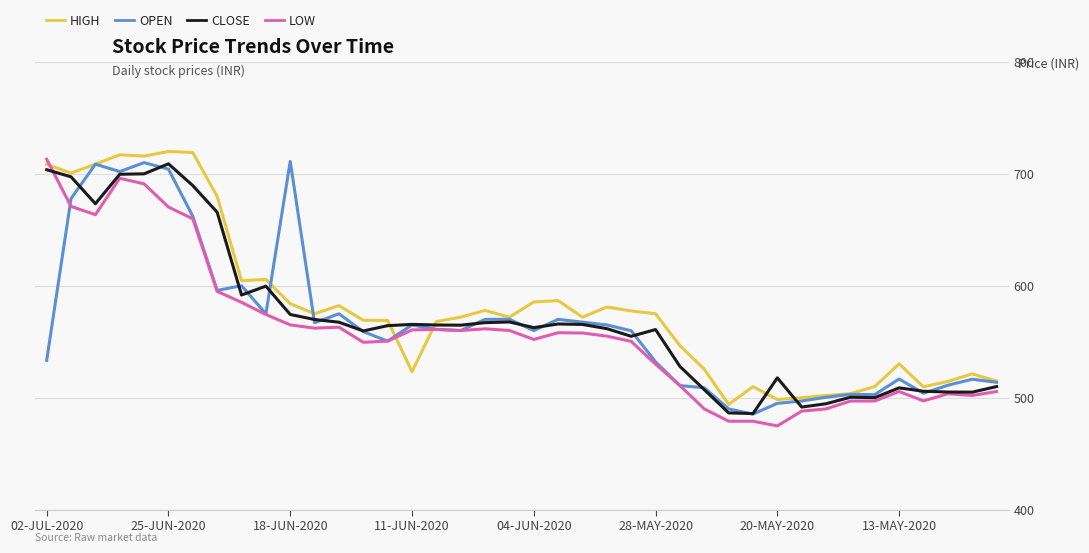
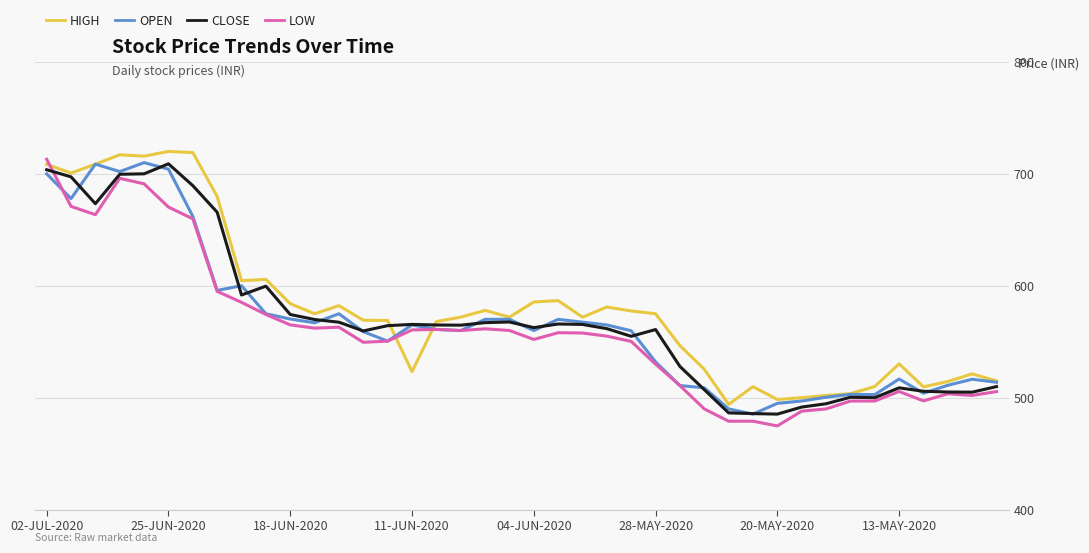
OPEN, 02-JUL-2020: 533 -> 700
OPEN, 18-JUN-2020: 711 -> 570
CLOSE, 20-MAY-2020: 518 -> 485
